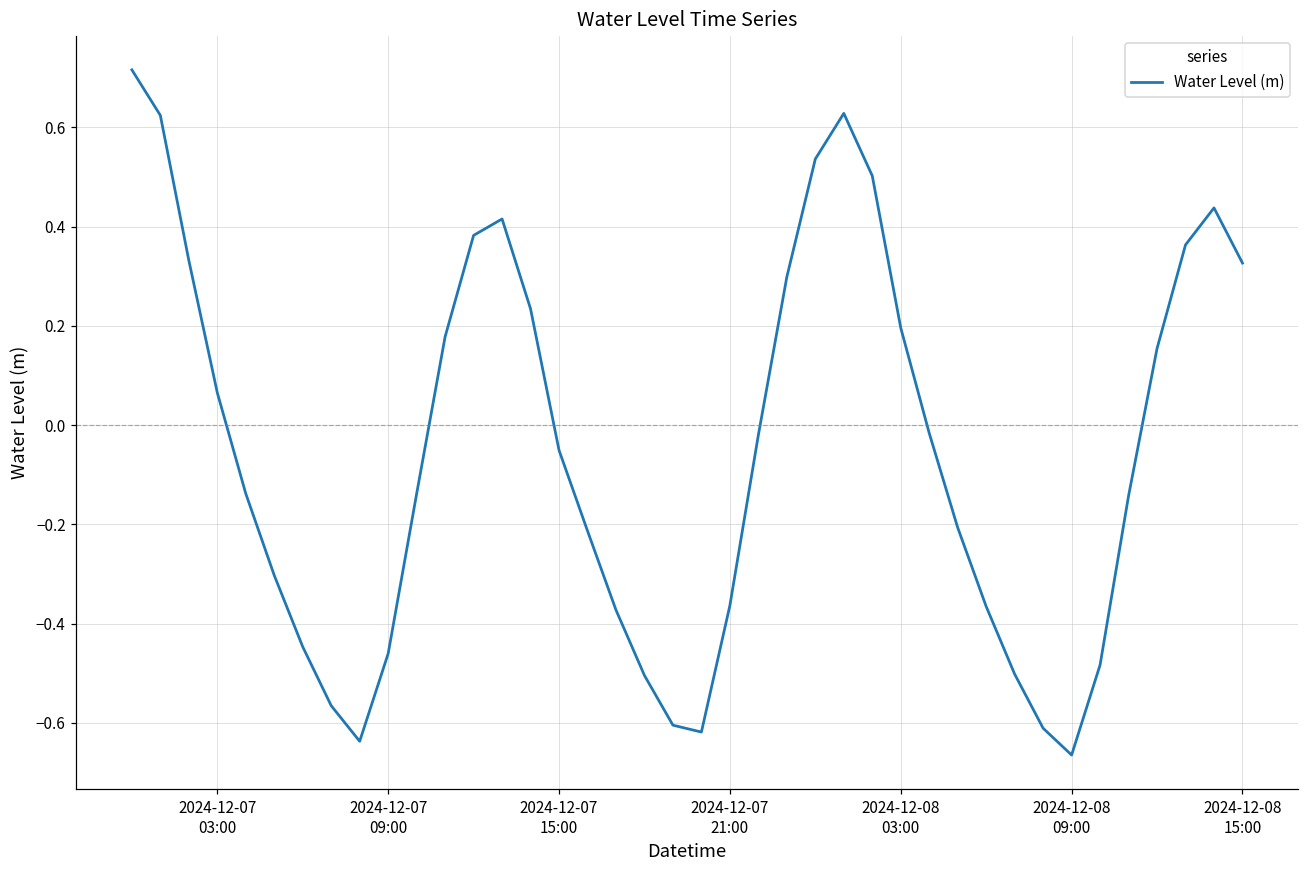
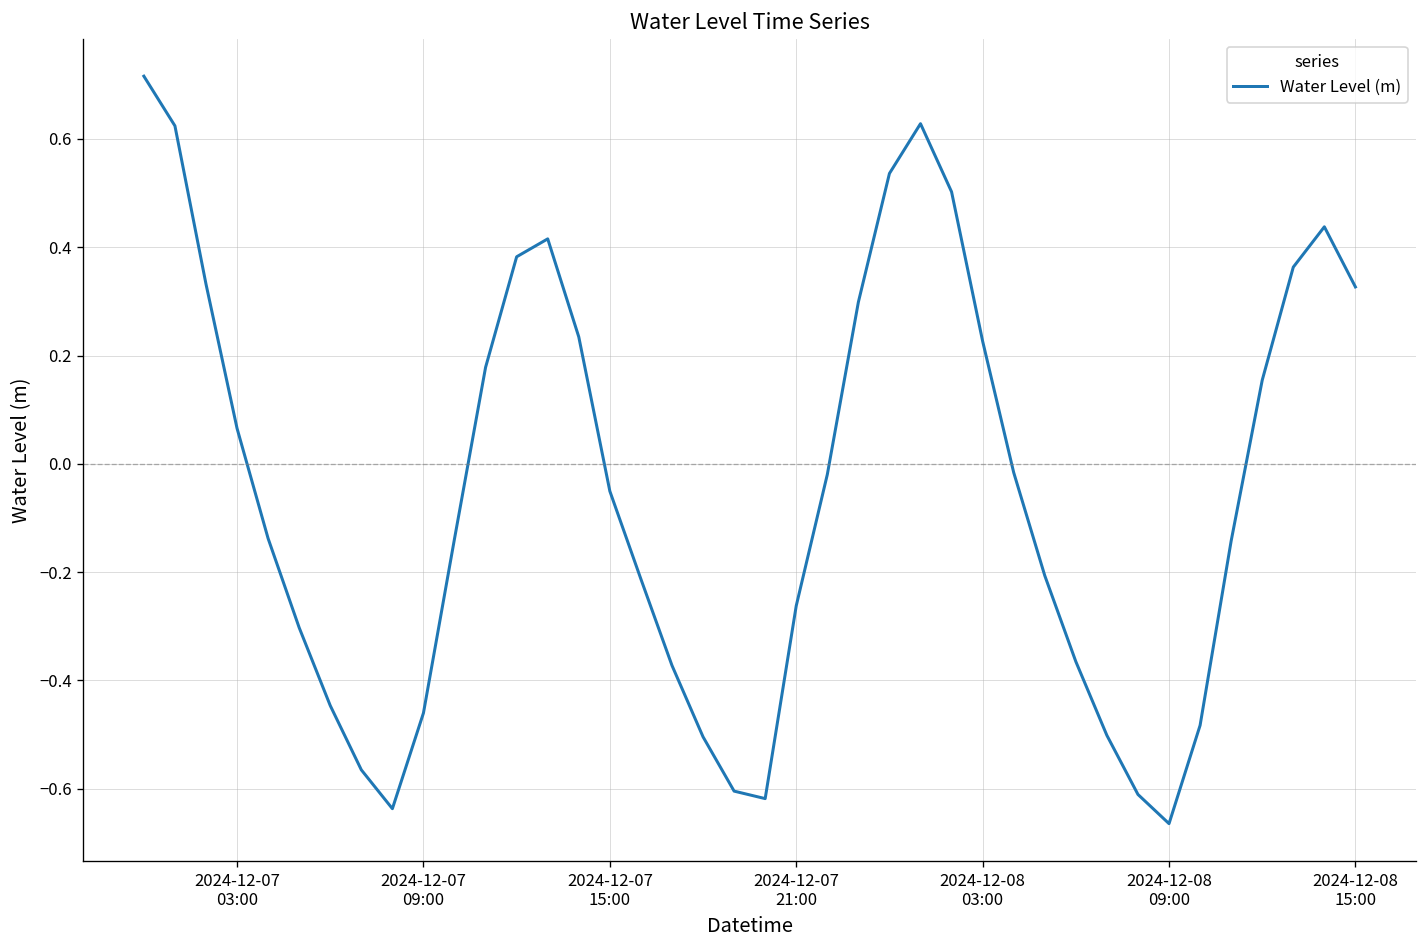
2024-12-07 21:00: -0.36 -> -0.26
2024-12-08 03:00: 0.20 -> 0.23
